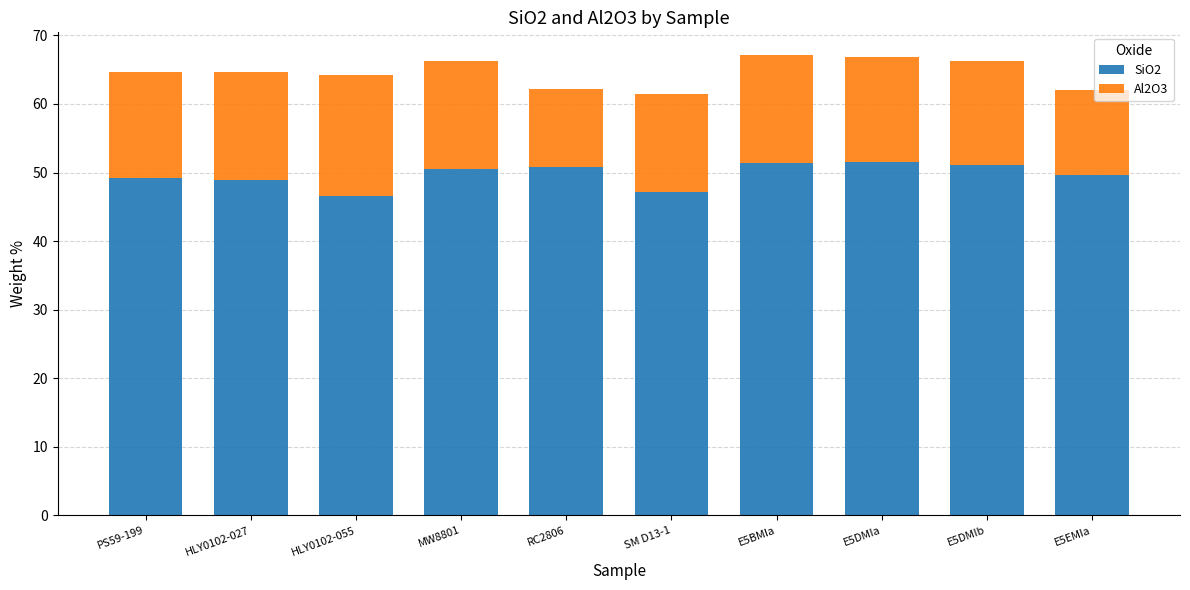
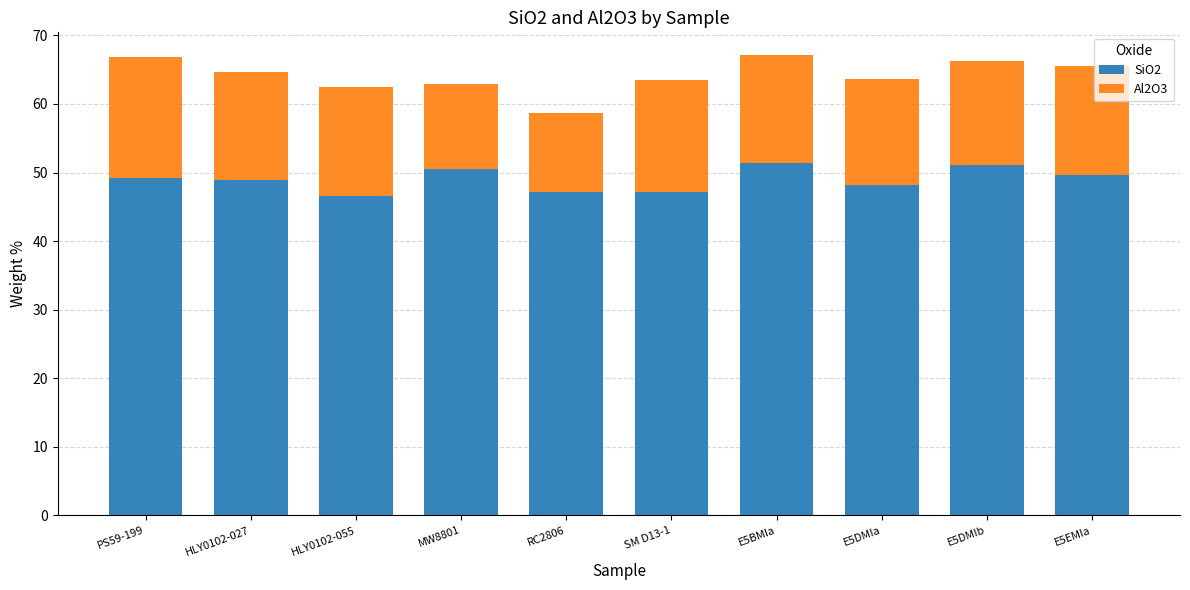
Al2O3, PS59-199: 15 -> 18
Al2O3, HLY0102-055: 18 -> 16
Al2O3, MW8801: 16 -> 12
SiO2, RC2806: 51 -> 47
Al2O3, SM D13-1: 14 -> 16
SiO2, E5DMIa: 51 -> 48
Al2O3, E5EMIa: 12 -> 16
